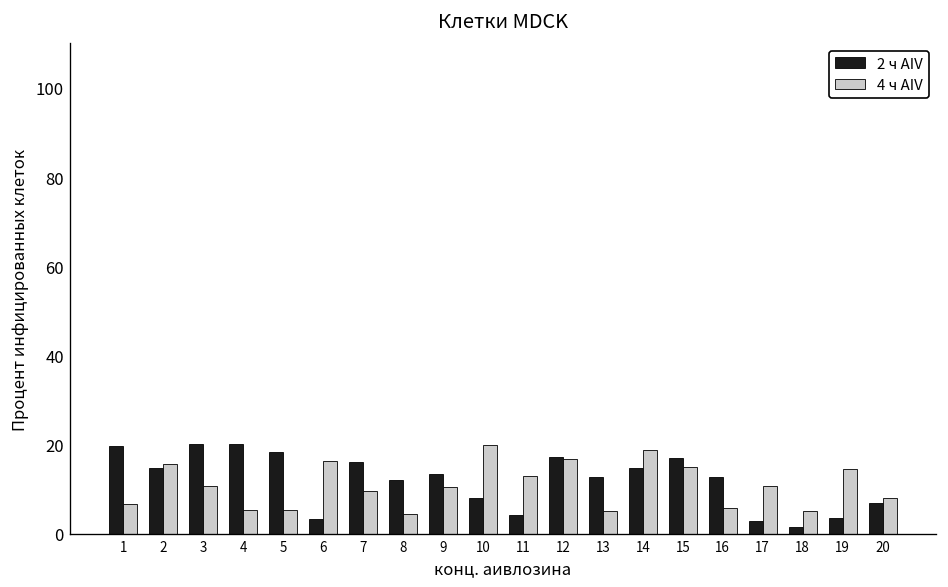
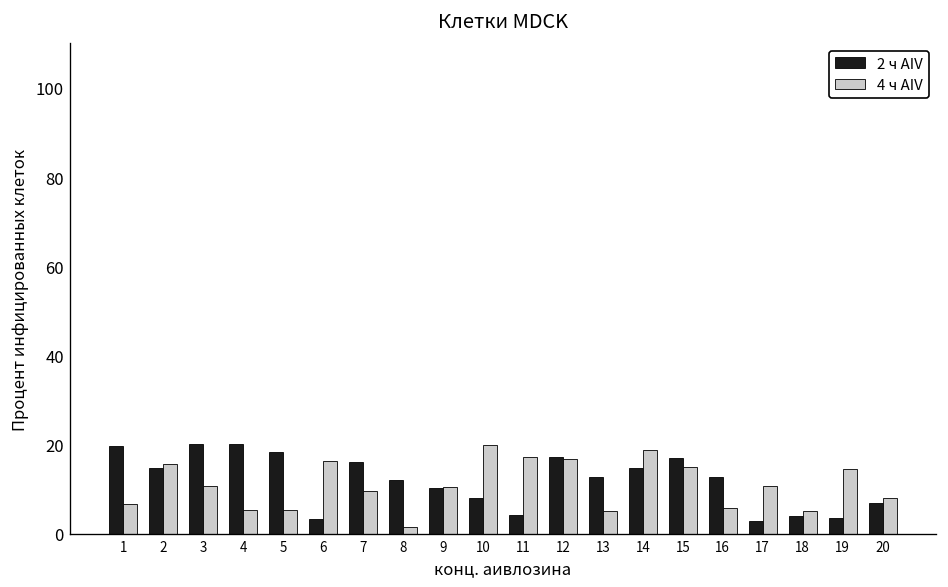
4 ч AIV, 8: 4 -> 2
2 ч AIV, 9: 13 -> 10
4 ч AIV, 11: 13 -> 17
2 ч AIV, 18: 2 -> 4
